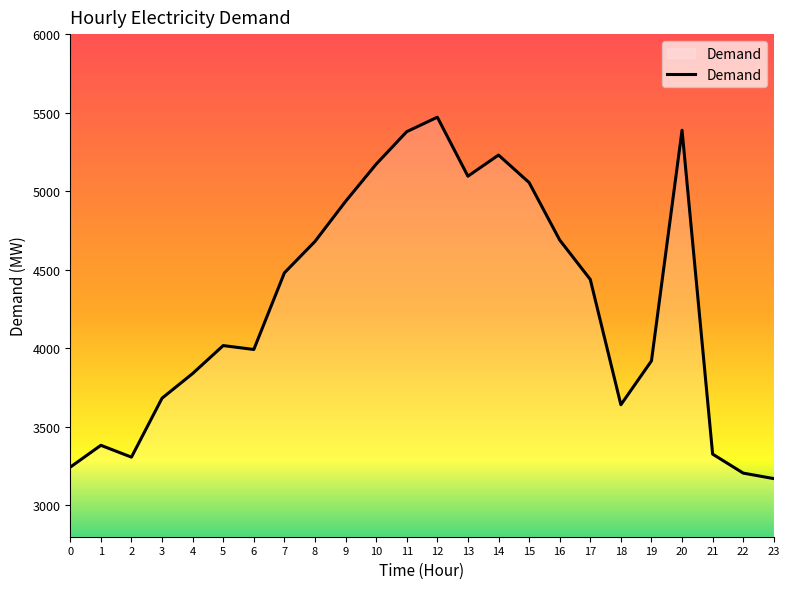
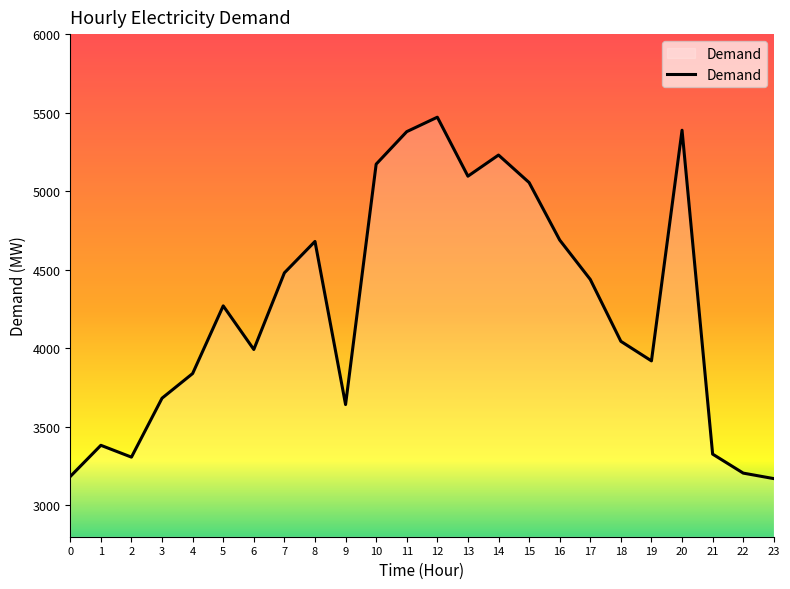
0: 3240 -> 3180
5: 4020 -> 4270
9: 4940 -> 3640
18: 3640 -> 4040
